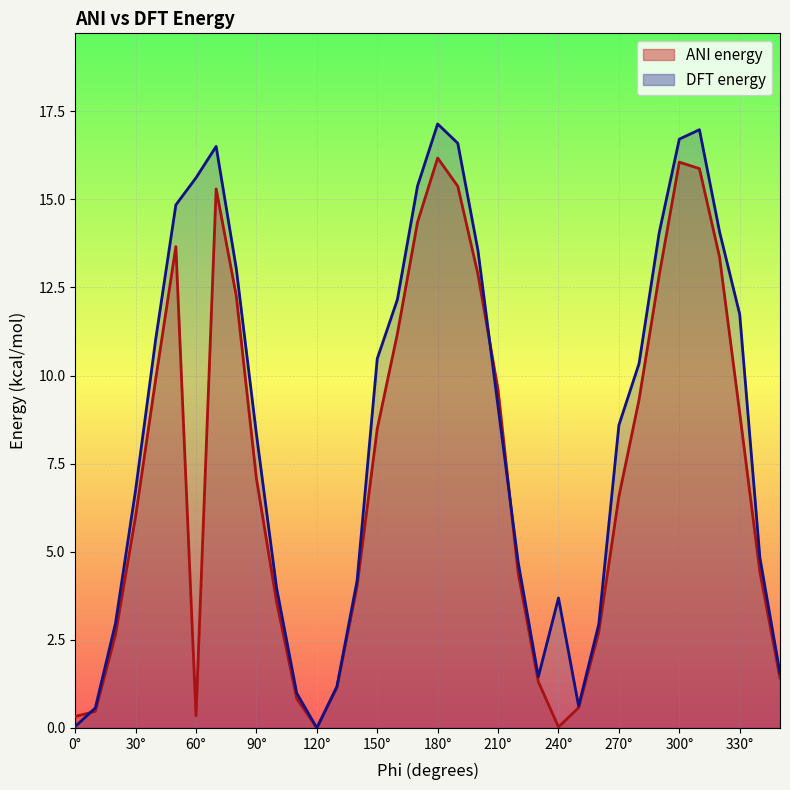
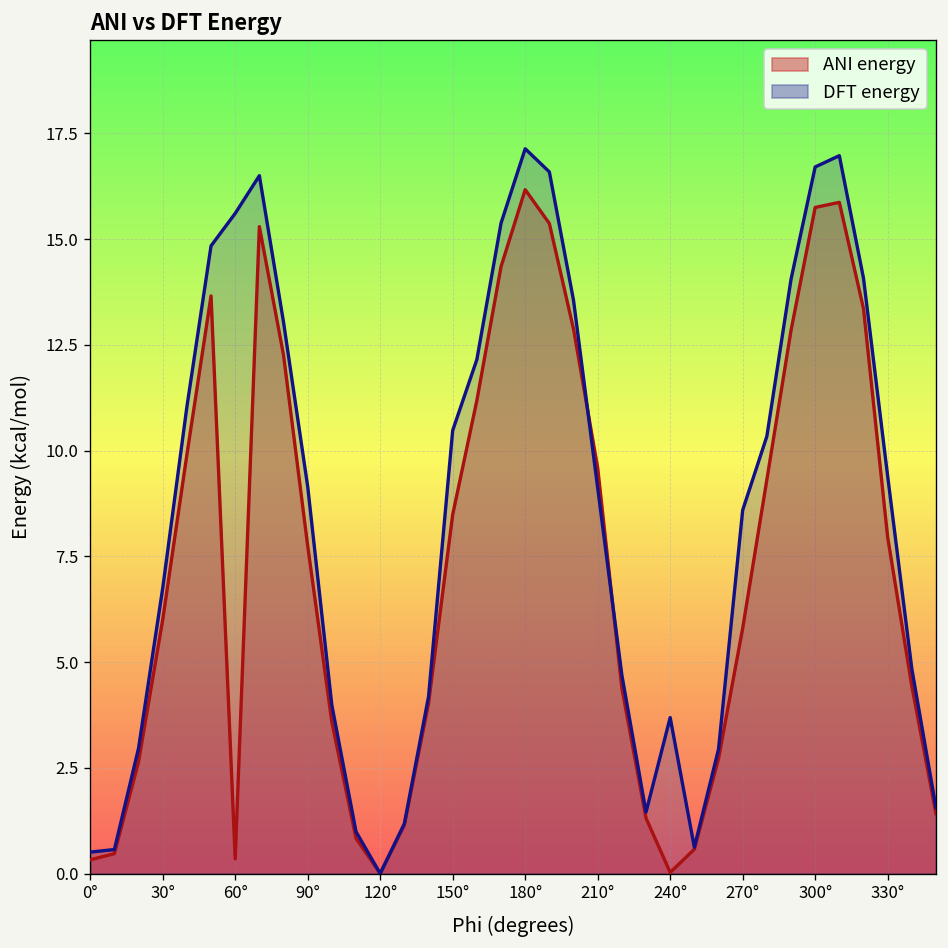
DFT energy, 0°: 0.0 -> 0.5
ANI energy, 90°: 7.1 -> 7.7
DFT energy, 90°: 8.3 -> 9.2
ANI energy, 270°: 6.6 -> 5.8
ANI energy, 300°: 16.1 -> 15.7
ANI energy, 330°: 8.9 -> 8.0
DFT energy, 330°: 11.7 -> 9.4
